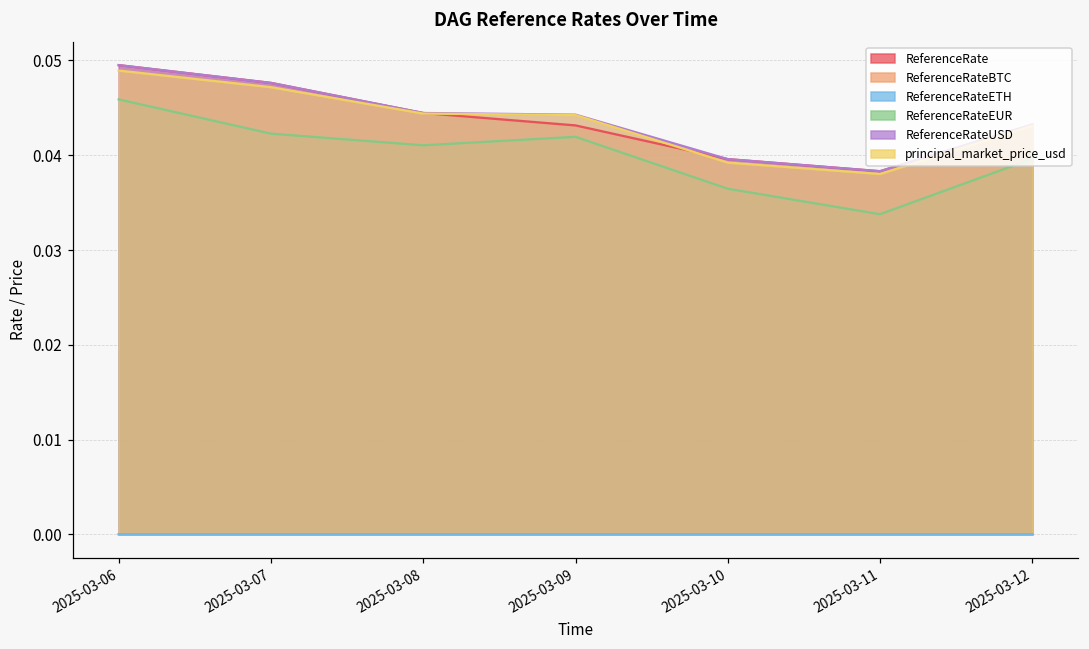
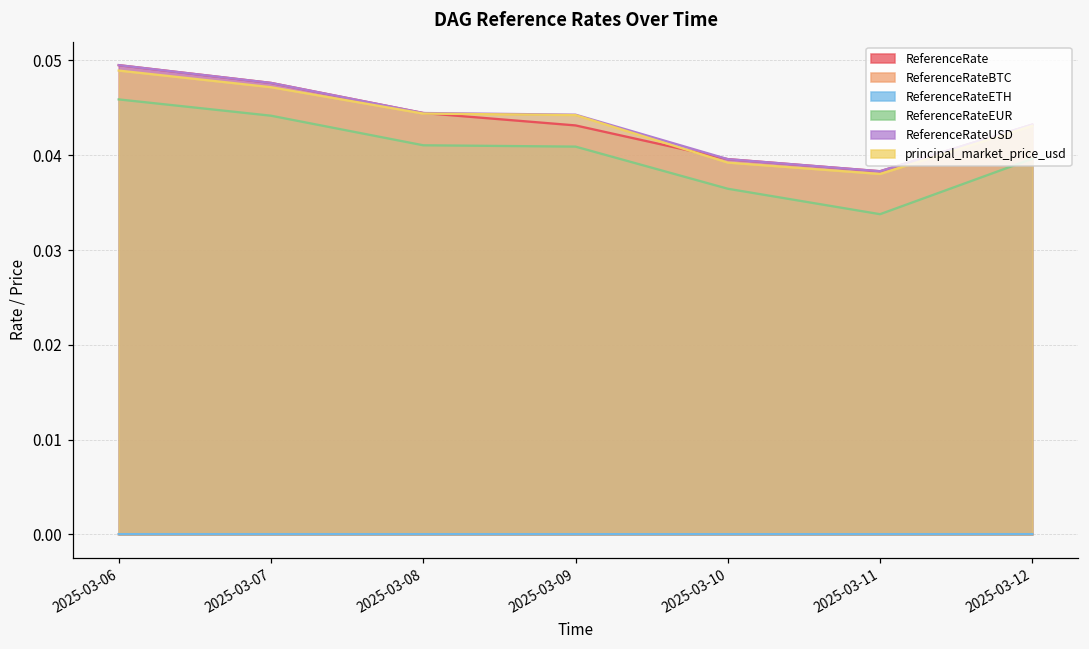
ReferenceRateEUR, 2025-03-07: 0.042 -> 0.044
ReferenceRateEUR, 2025-03-09: 0.042 -> 0.041
